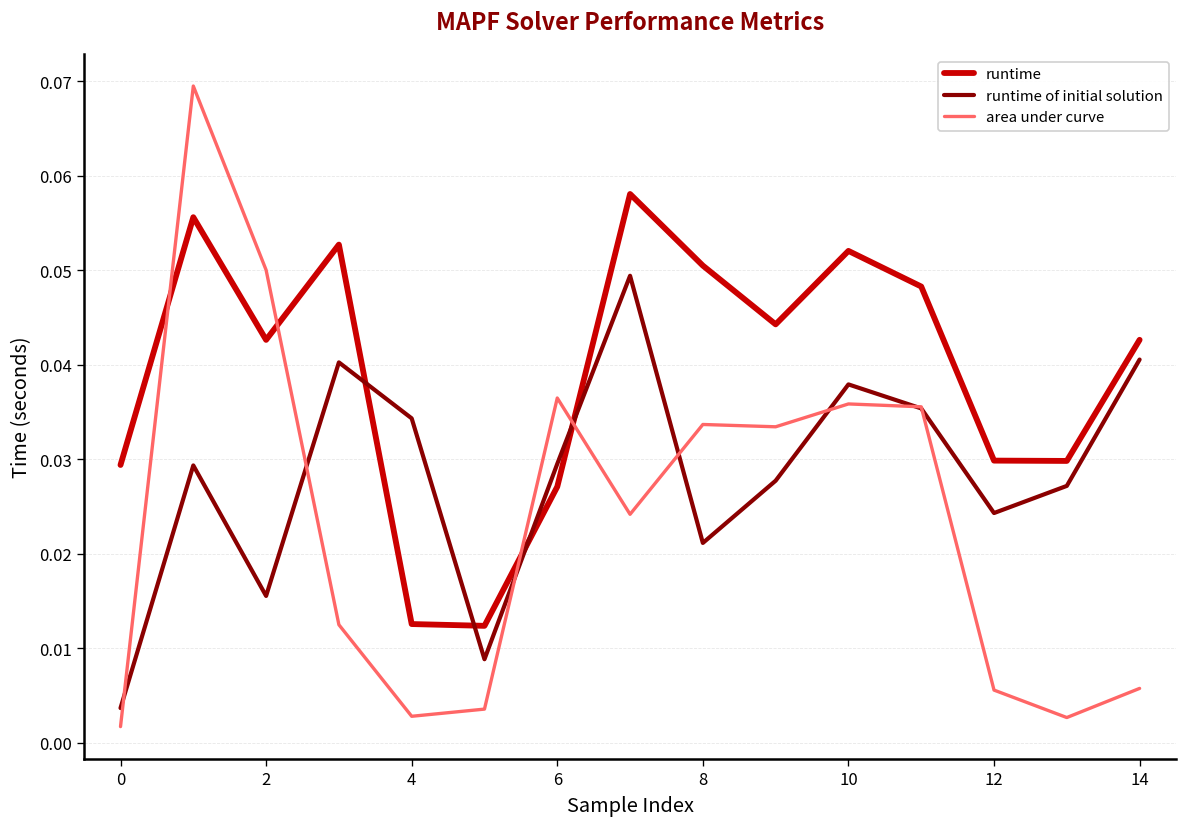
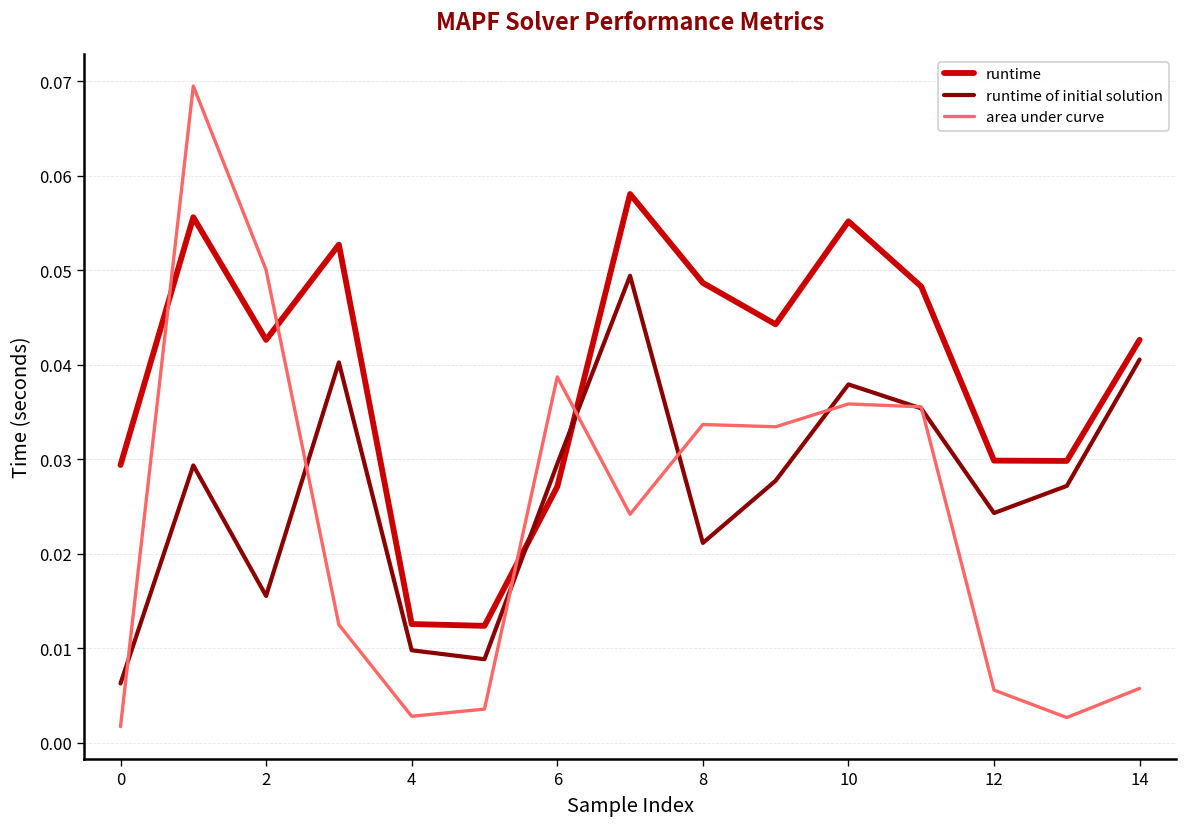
runtime of initial solution, 0: 0.004 -> 0.006
runtime of initial solution, 4: 0.034 -> 0.010
area under curve, 6: 0.036 -> 0.039
runtime, 8: 0.050 -> 0.049
runtime, 10: 0.052 -> 0.055
